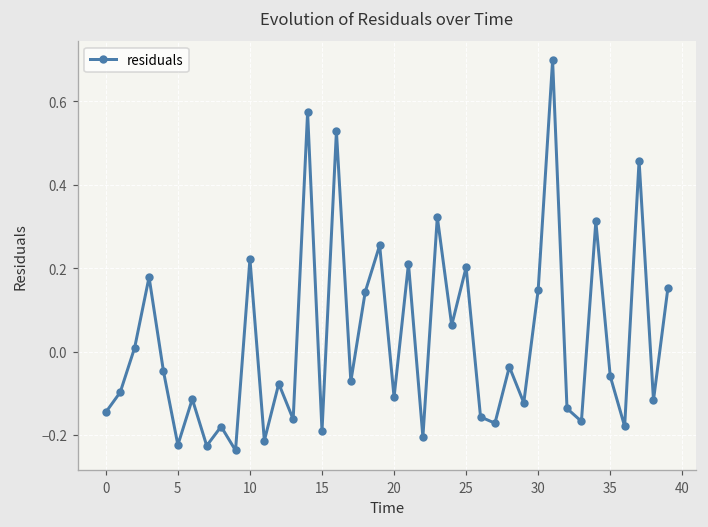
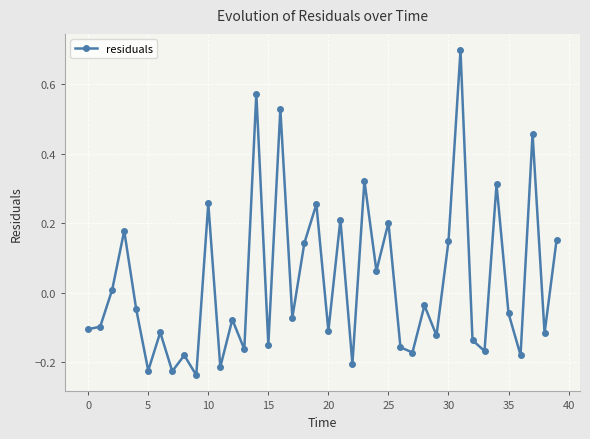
0: -0.15 -> -0.10
10: 0.22 -> 0.26
15: -0.19 -> -0.15
